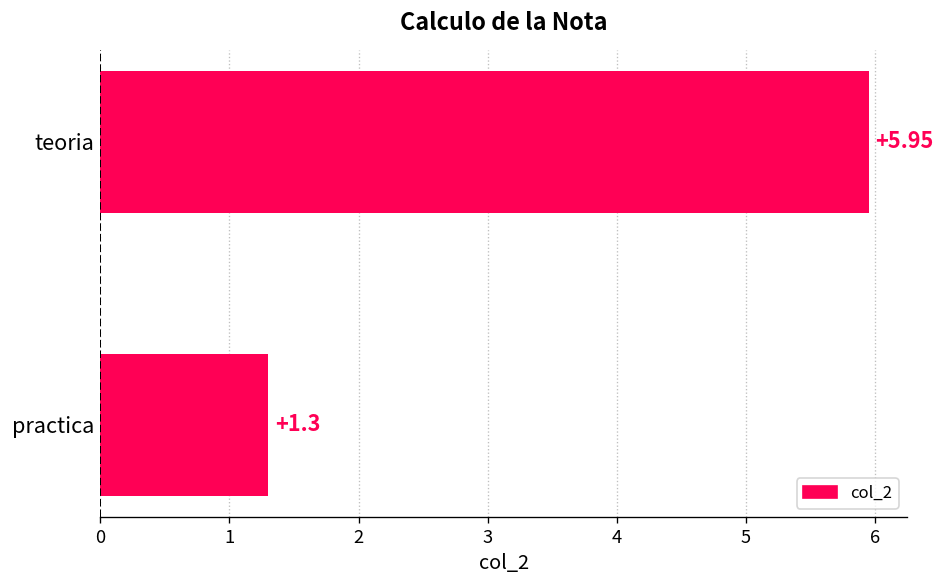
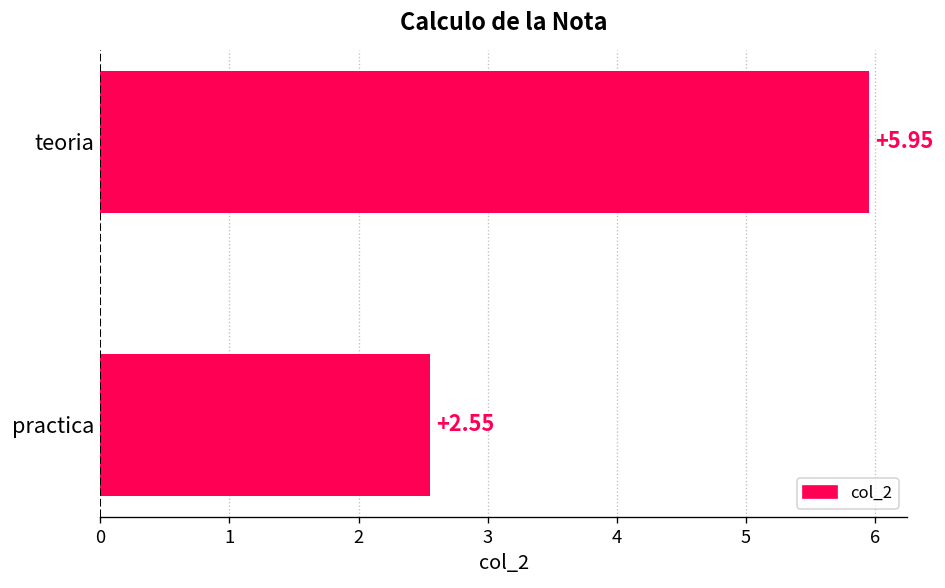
practica: +1.3 -> +2.55
